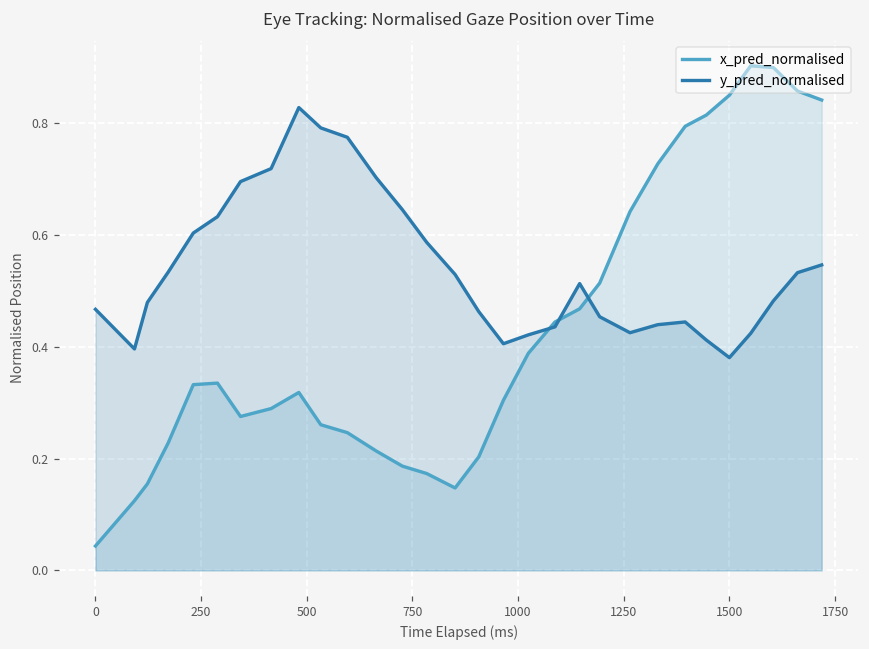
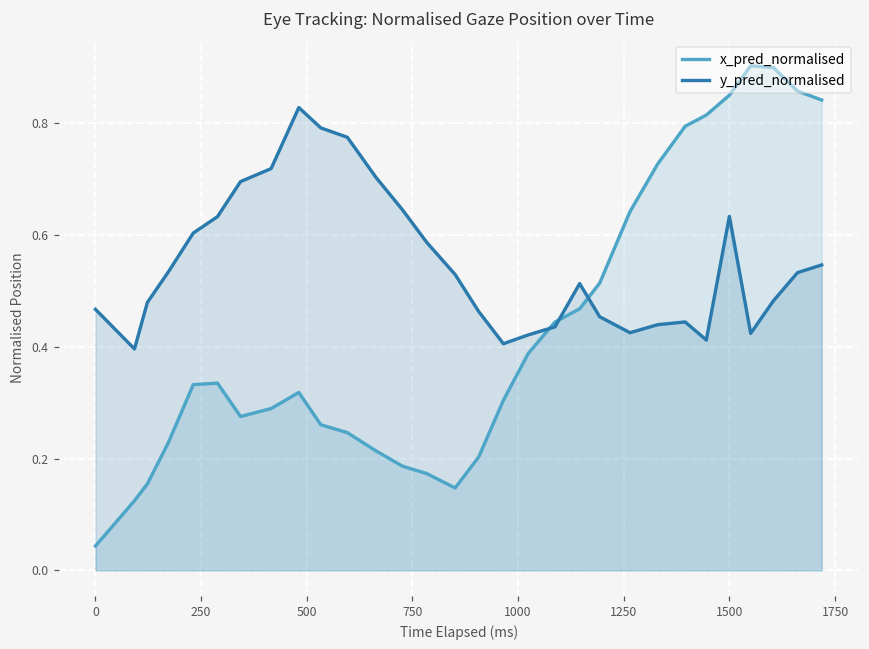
y_pred_normalised, 1500: 0.38 -> 0.63
